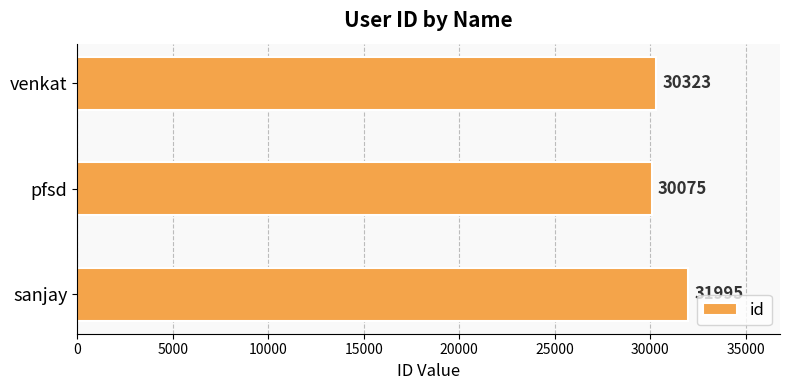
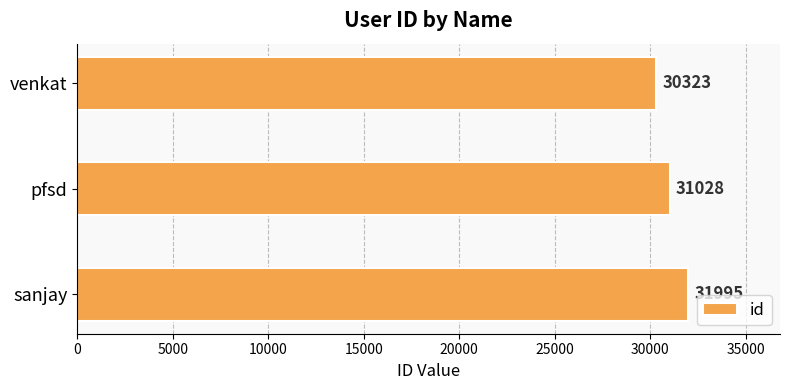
pfsd: 30075 -> 31028
